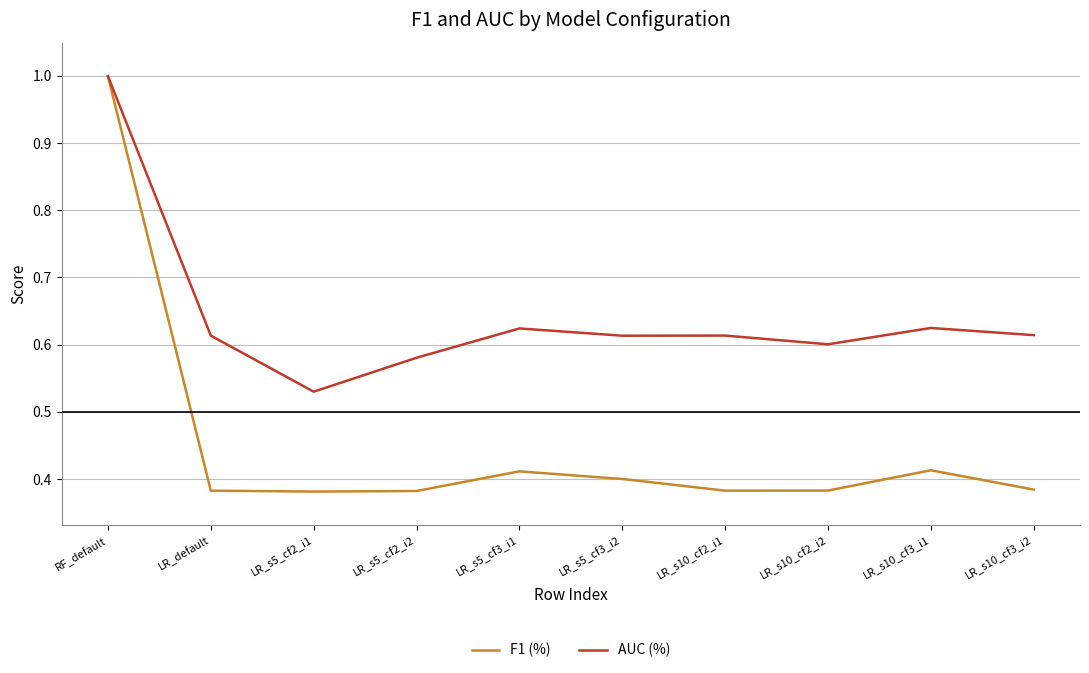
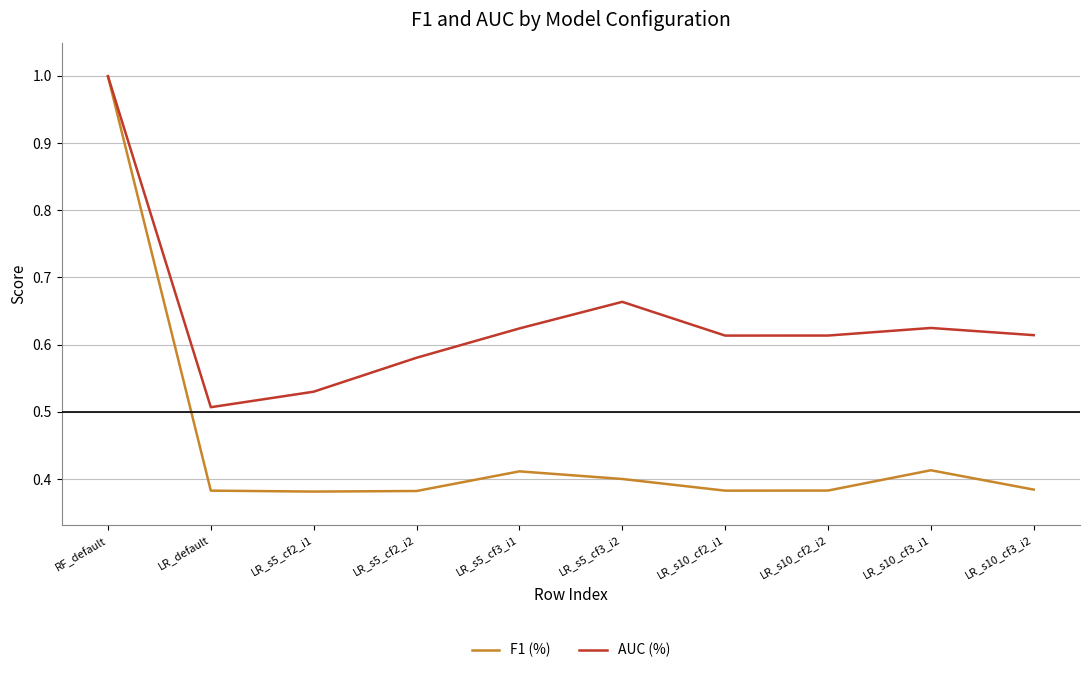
AUC (%), LR_default: 0.61 -> 0.51
AUC (%), LR_s5_cf3_i2: 0.61 -> 0.66
AUC (%), LR_s10_cf2_i2: 0.60 -> 0.61
